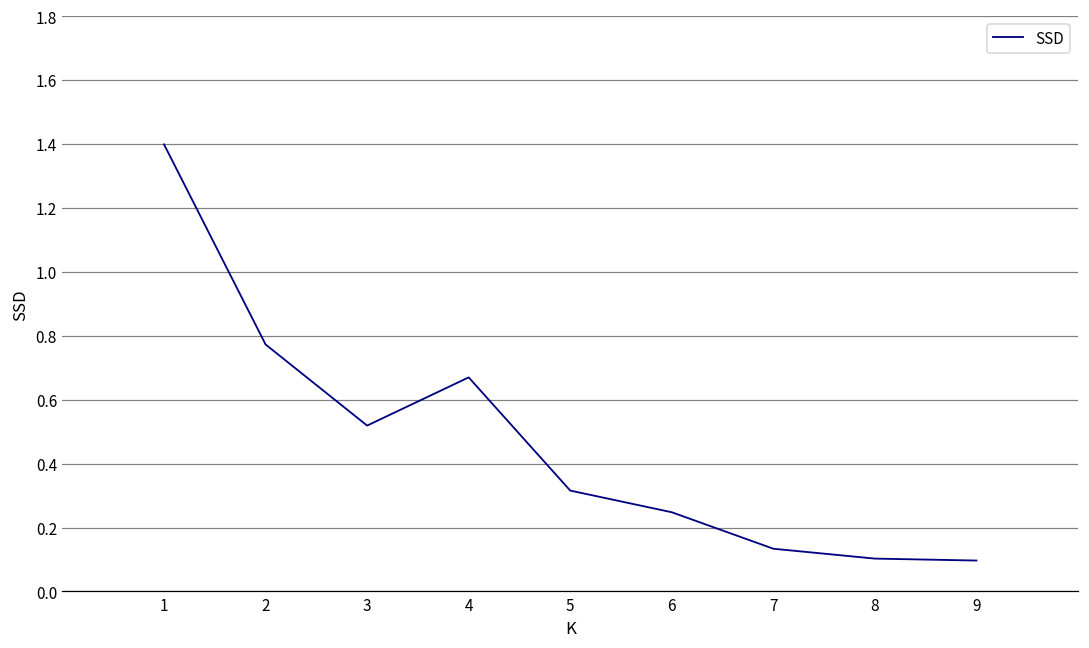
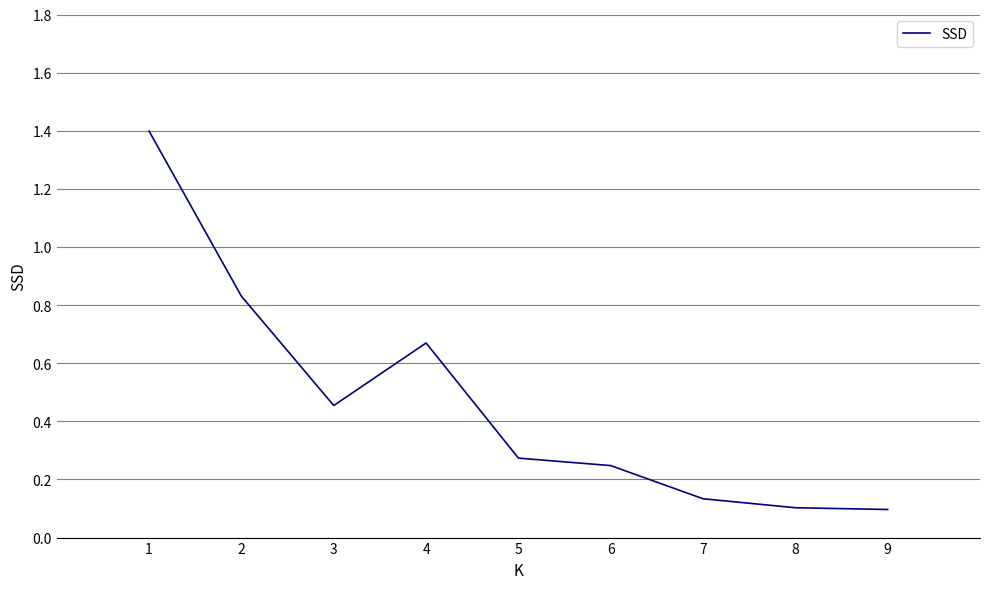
2: 0.77 -> 0.83
3: 0.52 -> 0.45
5: 0.32 -> 0.27
